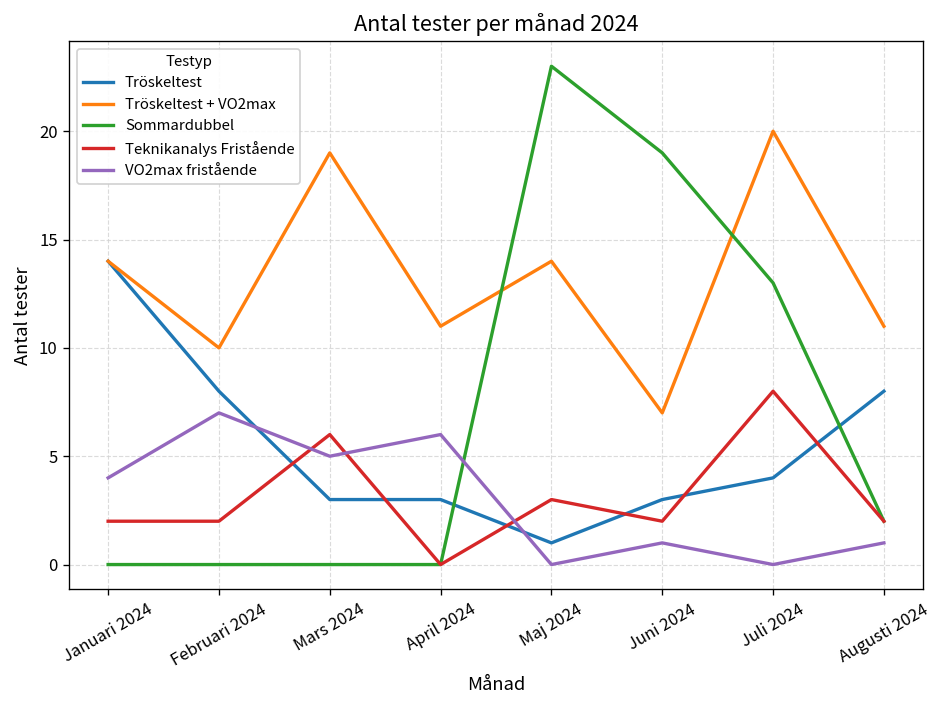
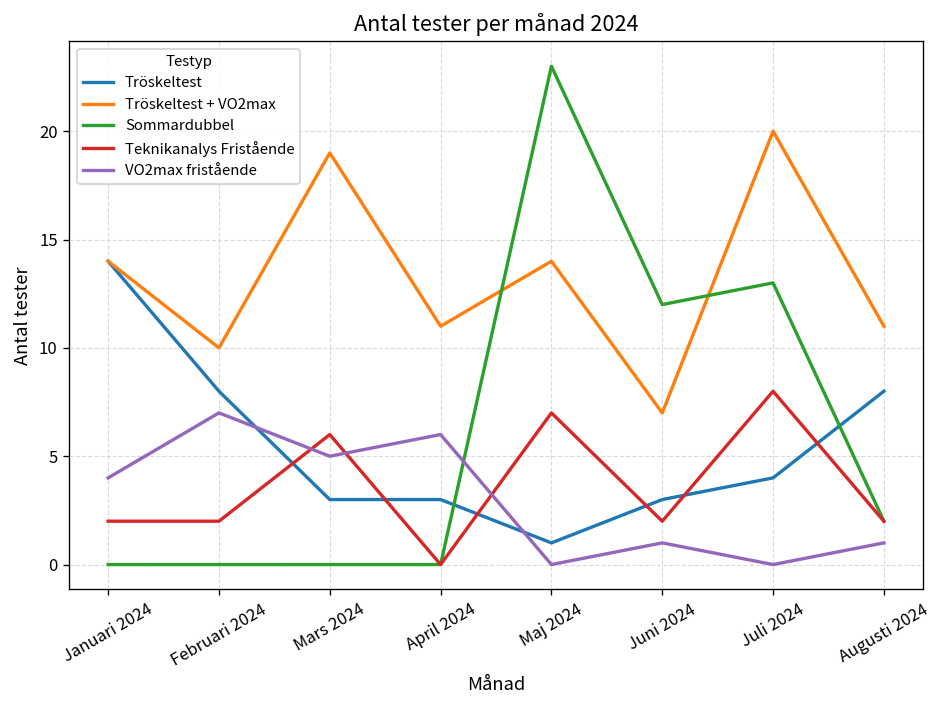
Teknikanalys Fristående, Maj 2024: 3 -> 7
Sommardubbel, Juni 2024: 19 -> 12
